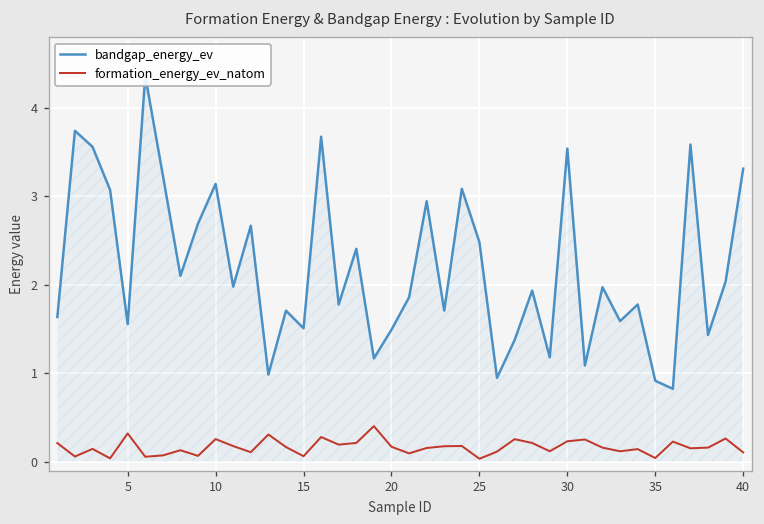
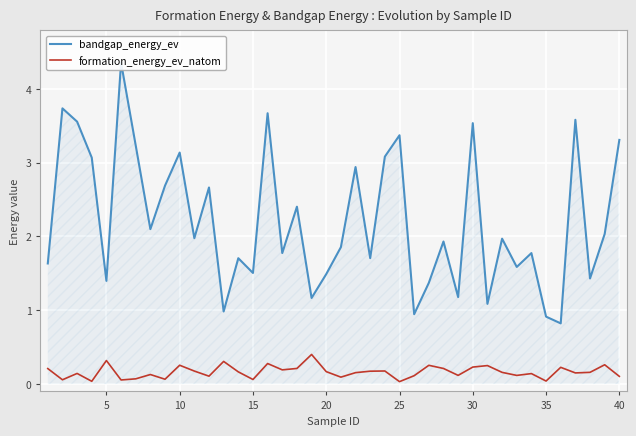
bandgap_energy_ev, 5: 1.6 -> 1.4
bandgap_energy_ev, 25: 2.5 -> 3.4
